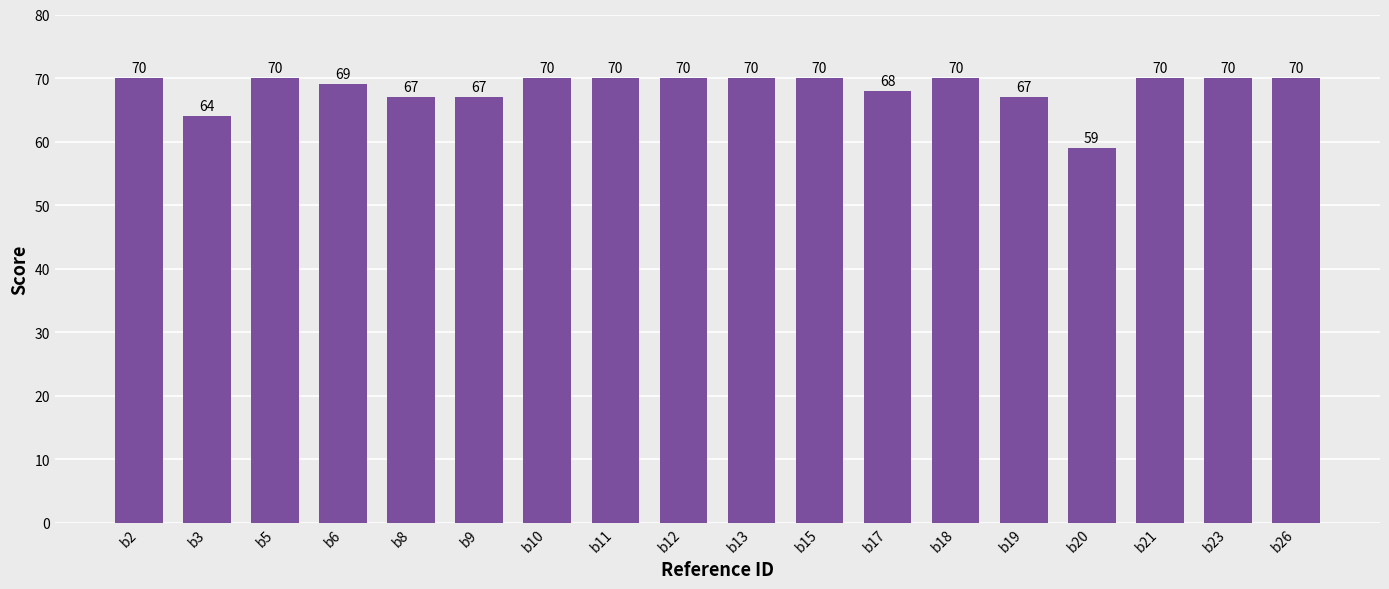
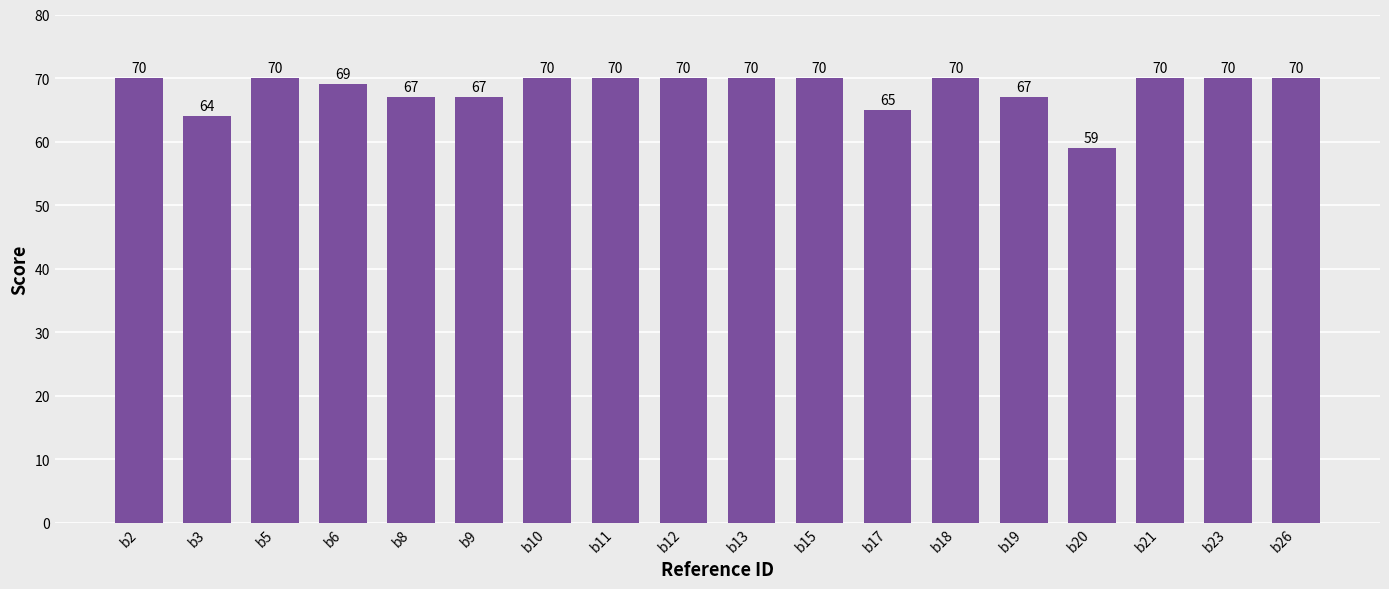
b17: 68 -> 65
